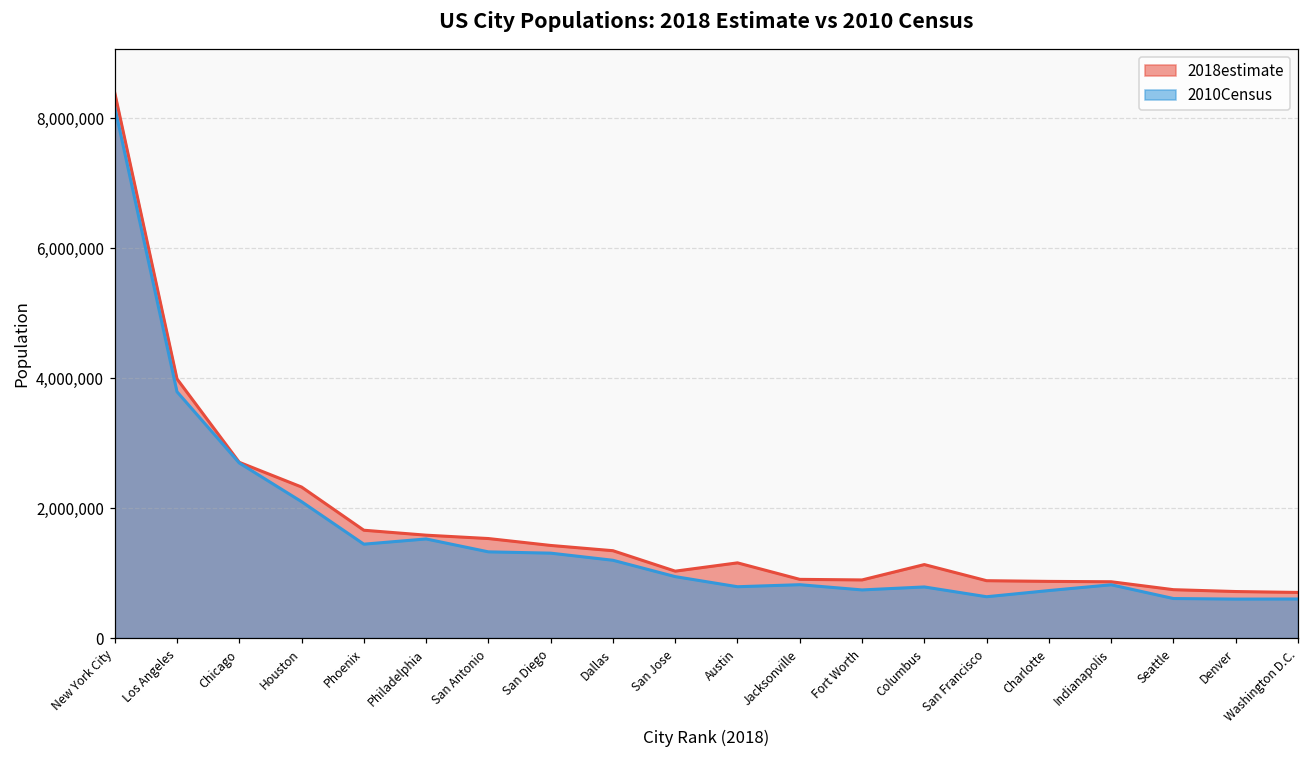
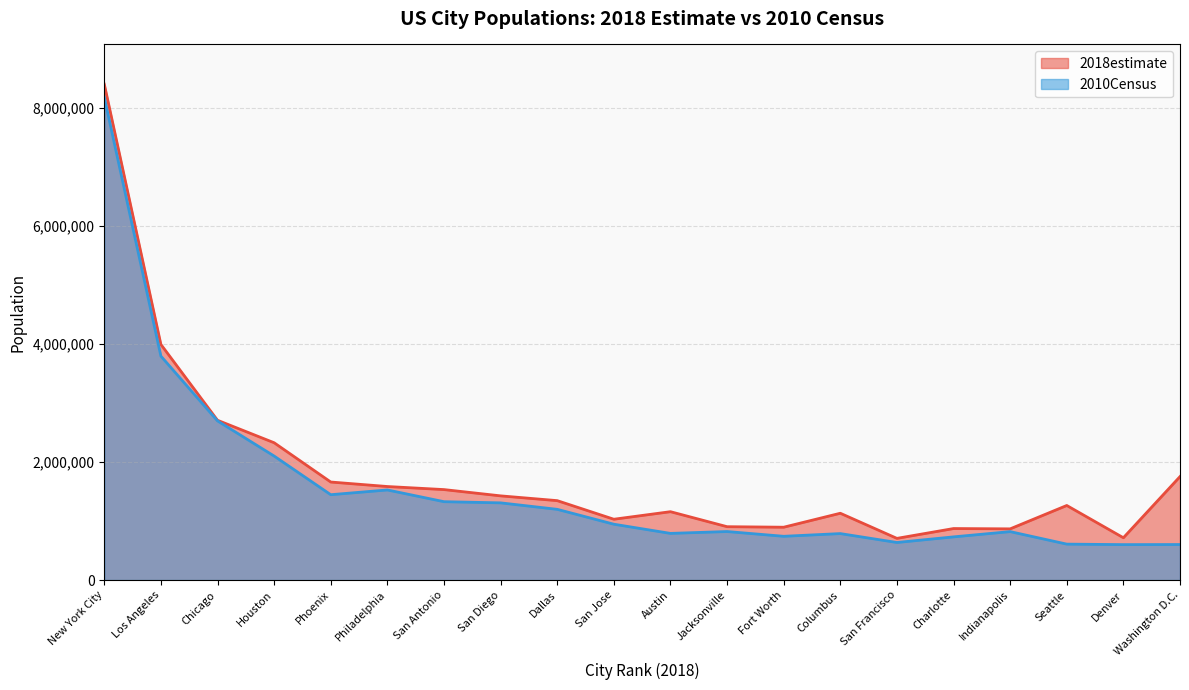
2018estimate, San Francisco: 900,000 -> 700,000
2018estimate, Seattle: 700,000 -> 1,300,000
2018estimate, Washington D.C.: 700,000 -> 1,800,000
